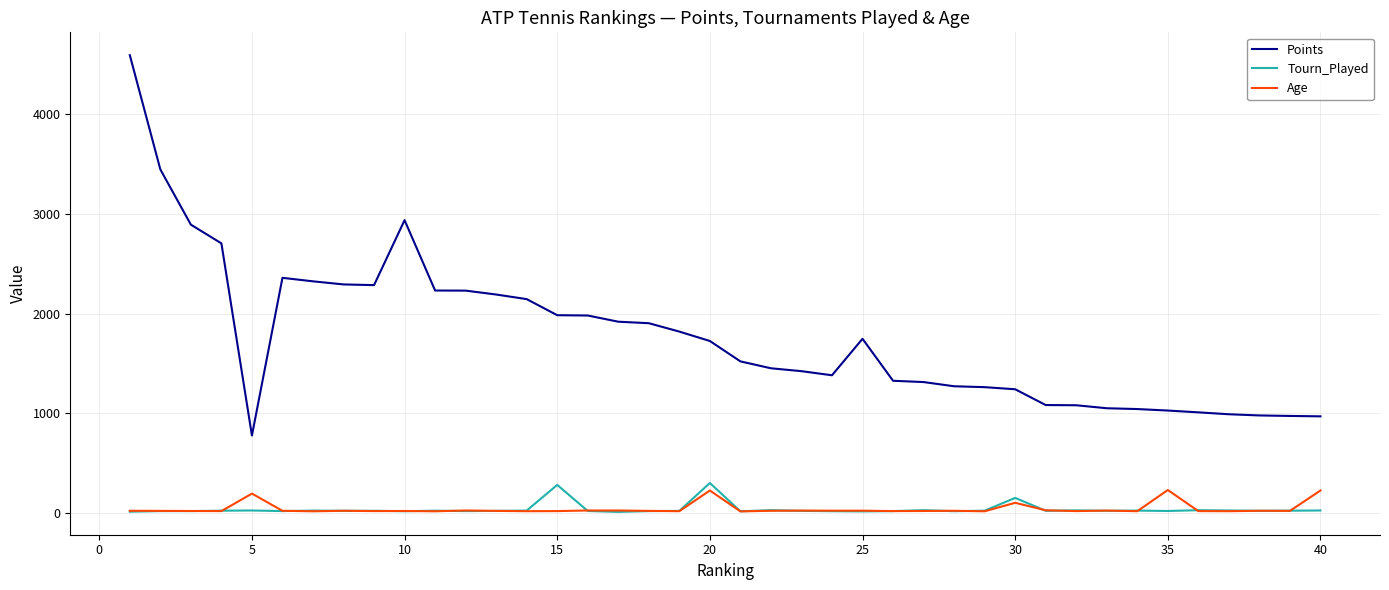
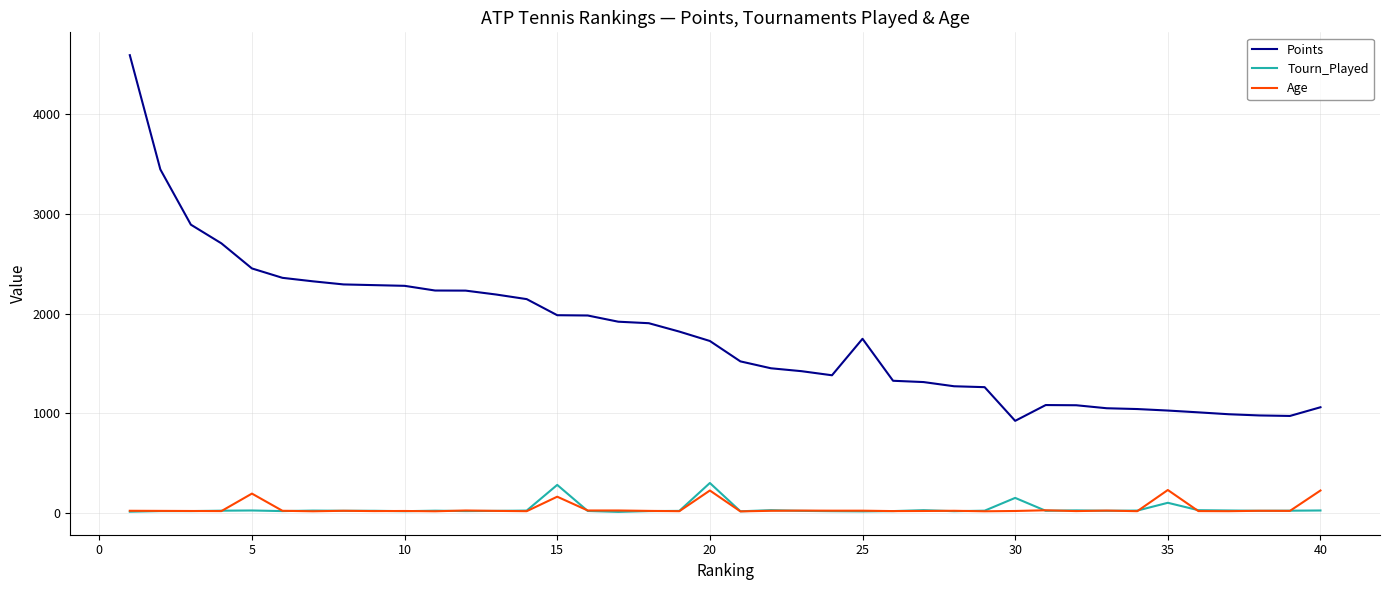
Points, 5: 800 -> 2500
Points, 10: 2900 -> 2300
Age, 15: 0 -> 200
Points, 30: 1200 -> 900
Age, 30: 100 -> 0
Tourn_Played, 35: 0 -> 100
Points, 40: 1000 -> 1100
